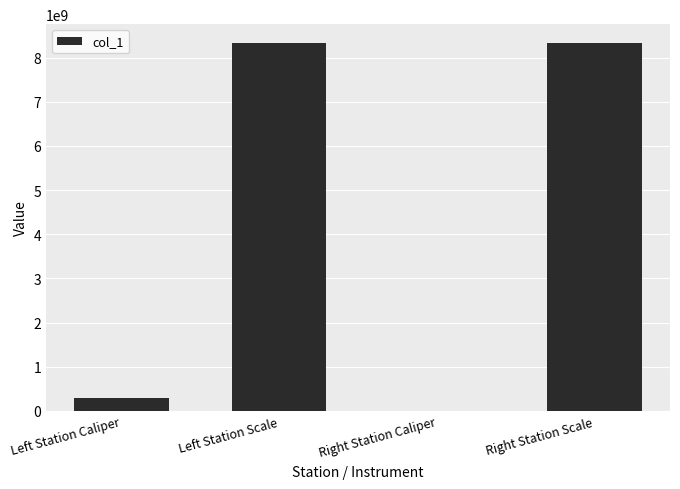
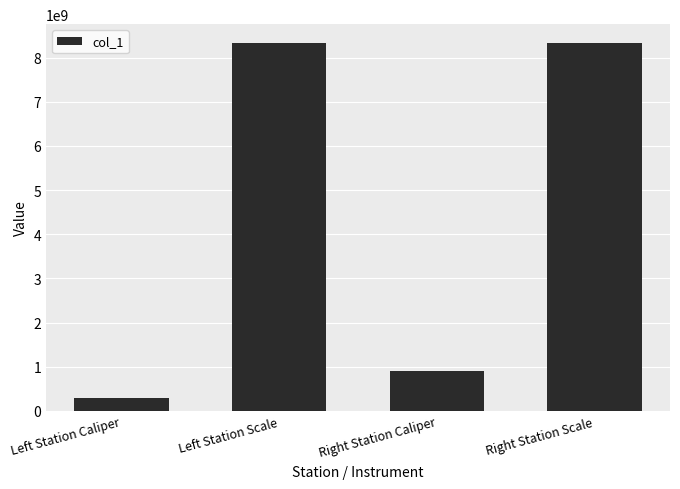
Right Station Caliper: 0 -> 900000000
